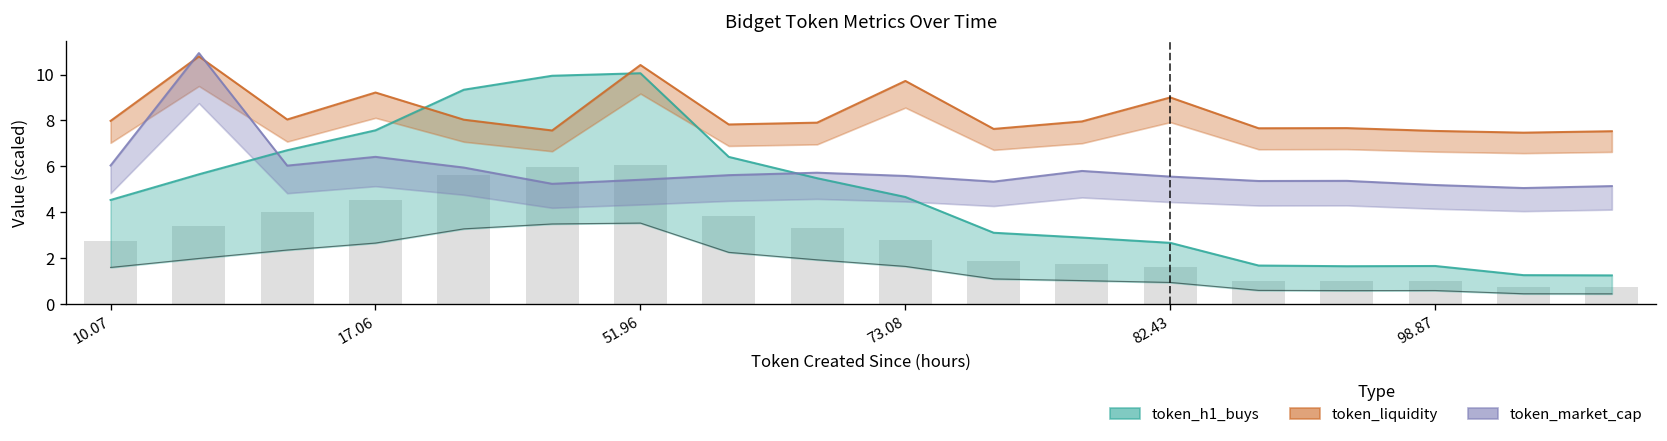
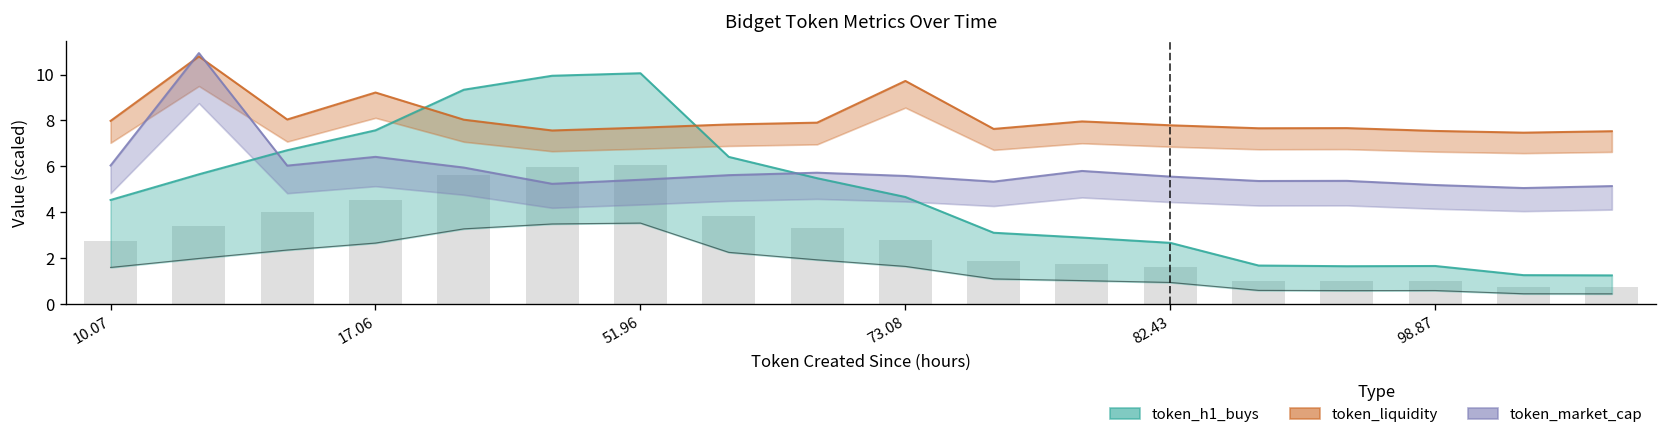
token_liquidity, 51.96: 10.4 -> 7.7
token_liquidity, 82.43: 9.0 -> 7.8
